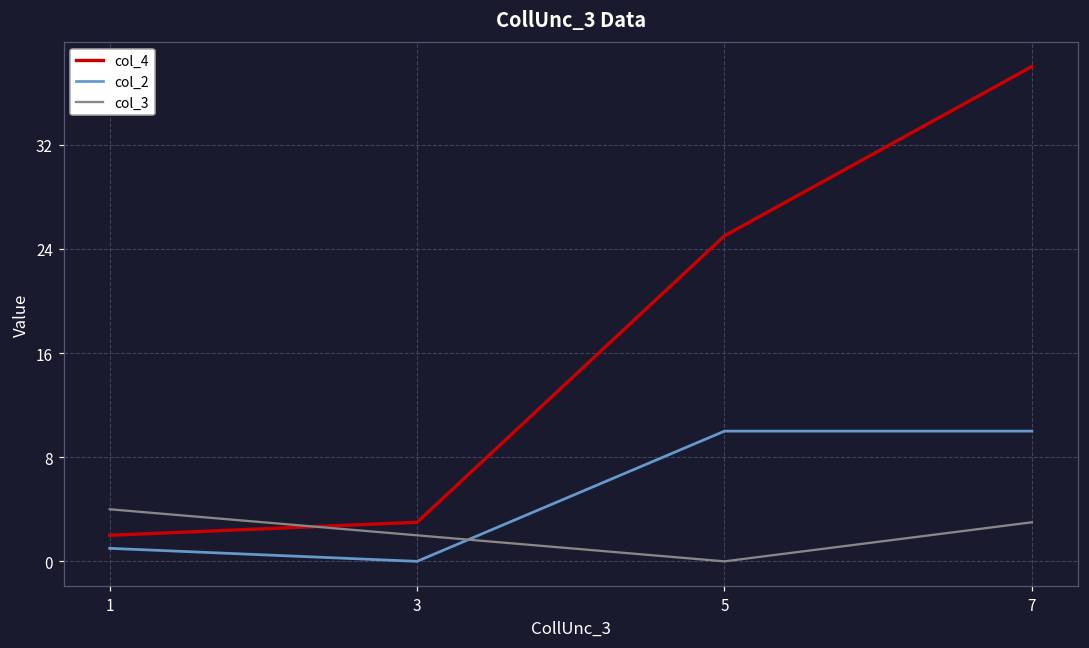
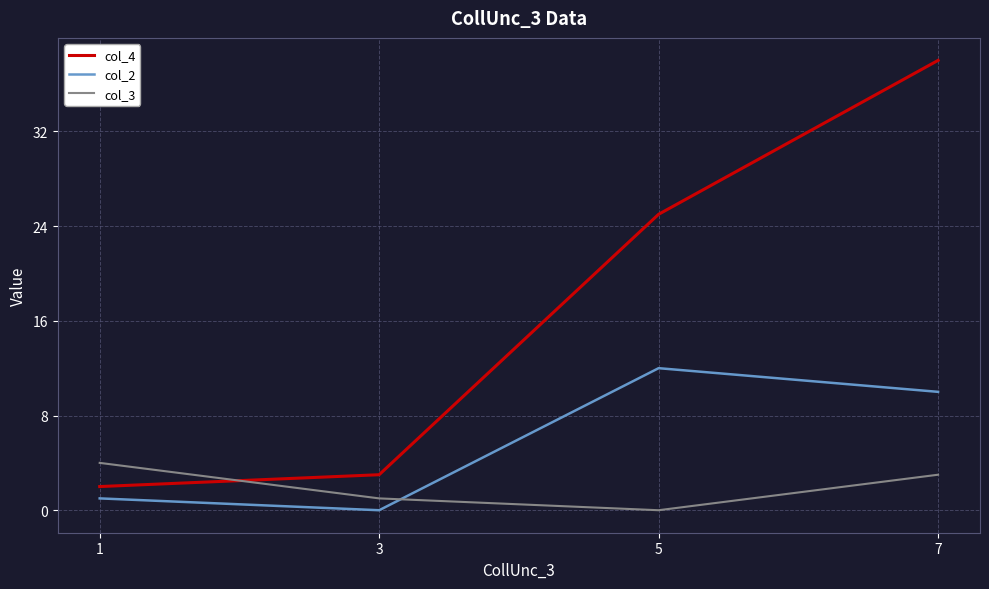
col_3, 3: 2 -> 1
col_2, 5: 10 -> 12
